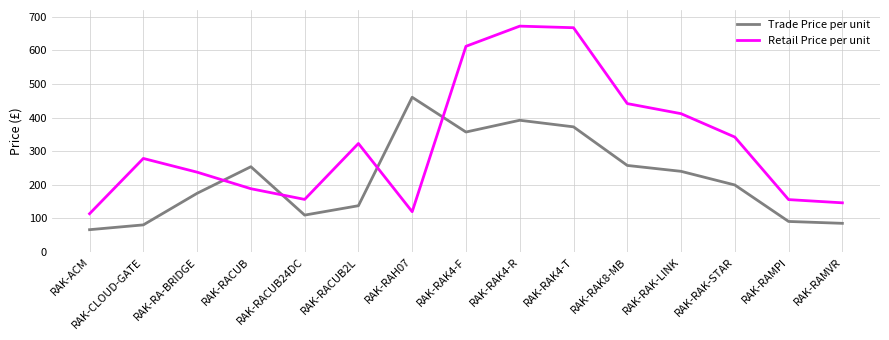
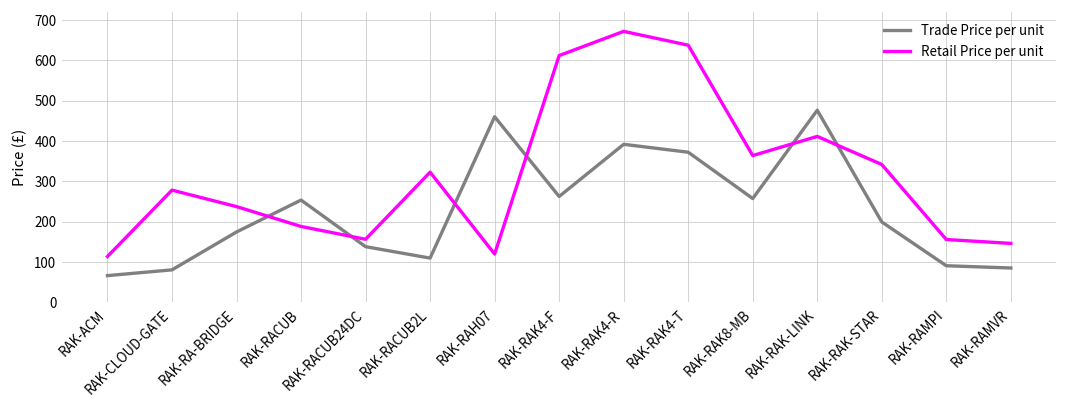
Trade Price per unit, RAK-RACUB24DC: 110 -> 140
Trade Price per unit, RAK-RACUB2L: 140 -> 110
Trade Price per unit, RAK-RAK4-F: 360 -> 260
Retail Price per unit, RAK-RAK4-T: 670 -> 640
Retail Price per unit, RAK-RAK8-MB: 440 -> 360
Trade Price per unit, RAK-RAK-LINK: 240 -> 480
